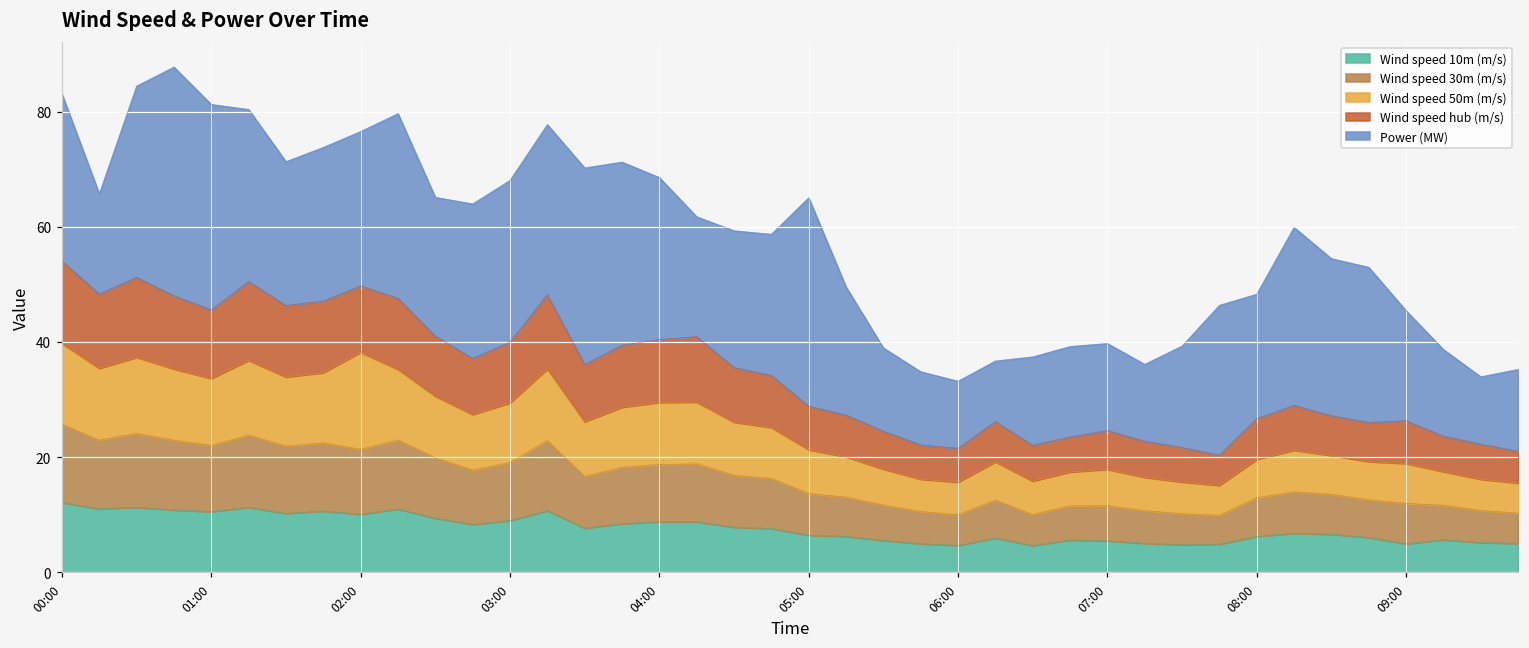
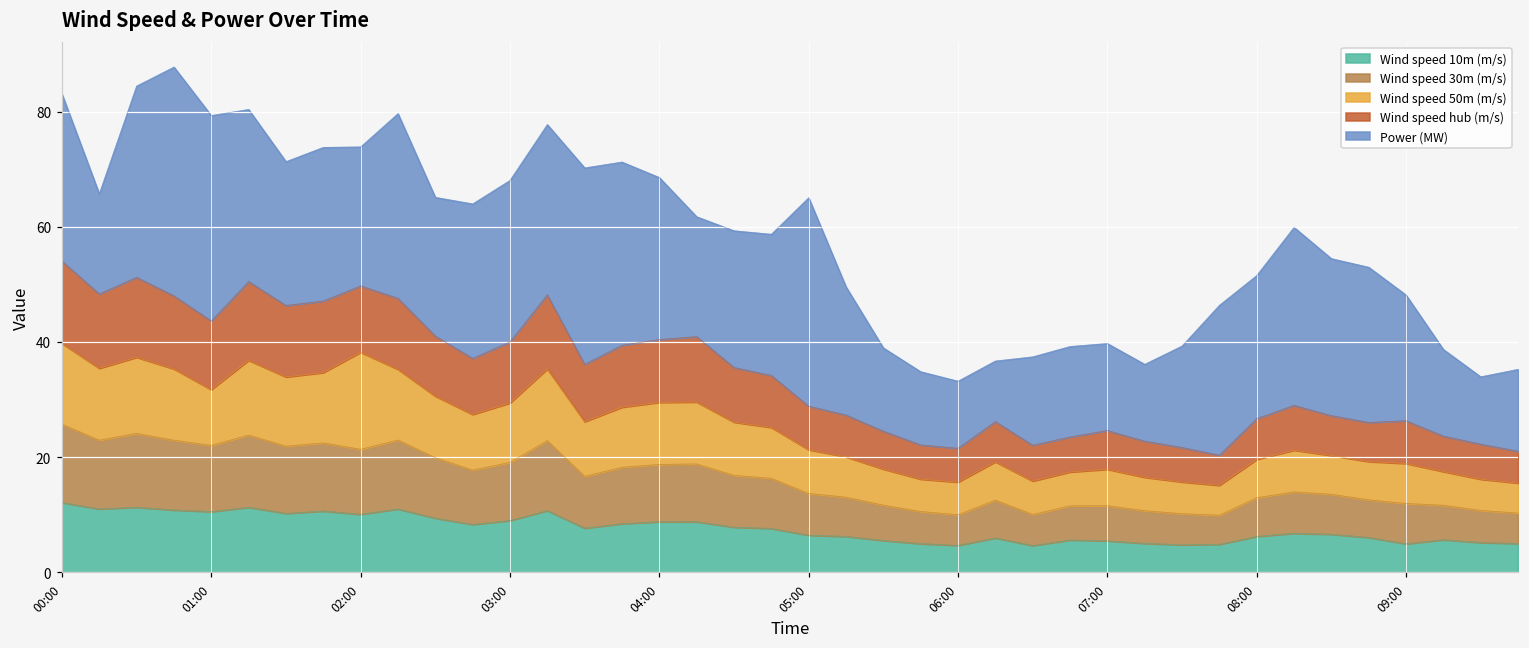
Wind speed 50m (m/s), 01:00: 12 -> 10
Power (MW), 02:00: 27 -> 24
Power (MW), 08:00: 22 -> 25
Power (MW), 09:00: 19 -> 22
